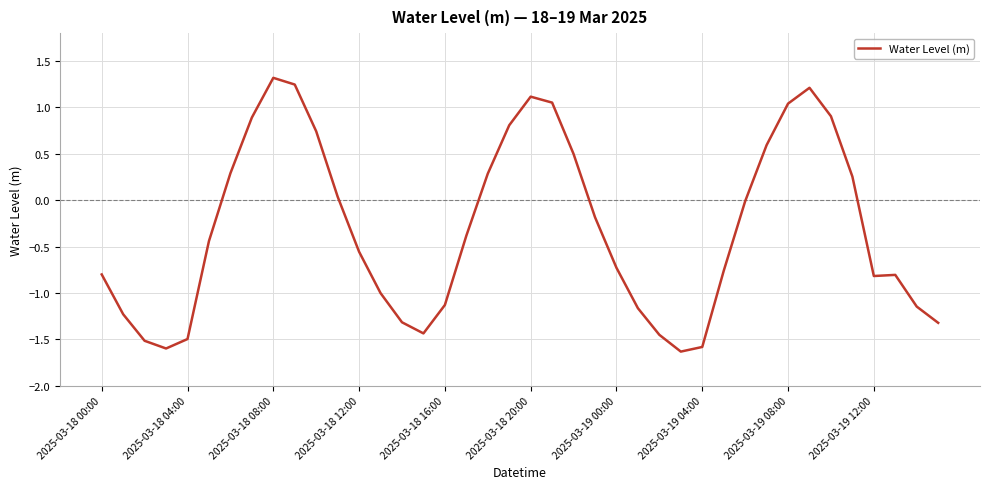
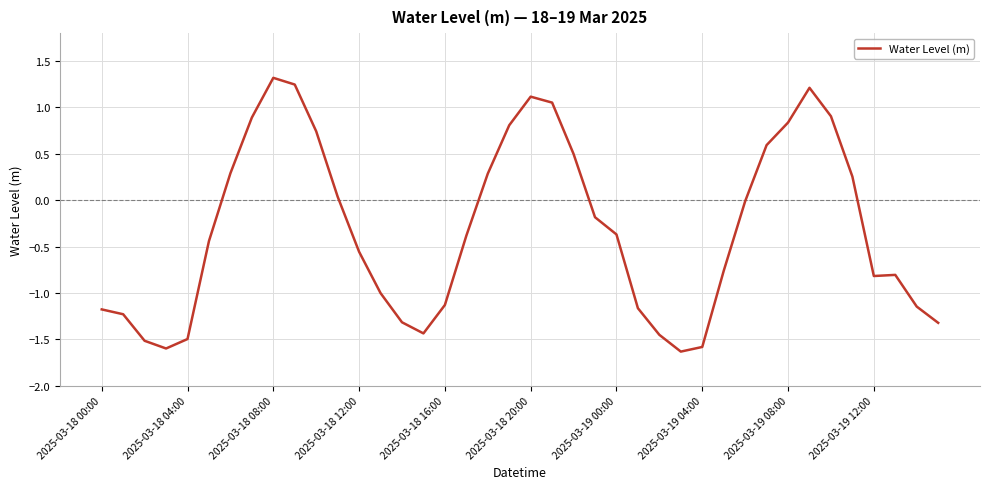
2025-03-18 00:00: -0.8 -> -1.2
2025-03-19 00:00: -0.7 -> -0.4
2025-03-19 08:00: 1.0 -> 0.8
